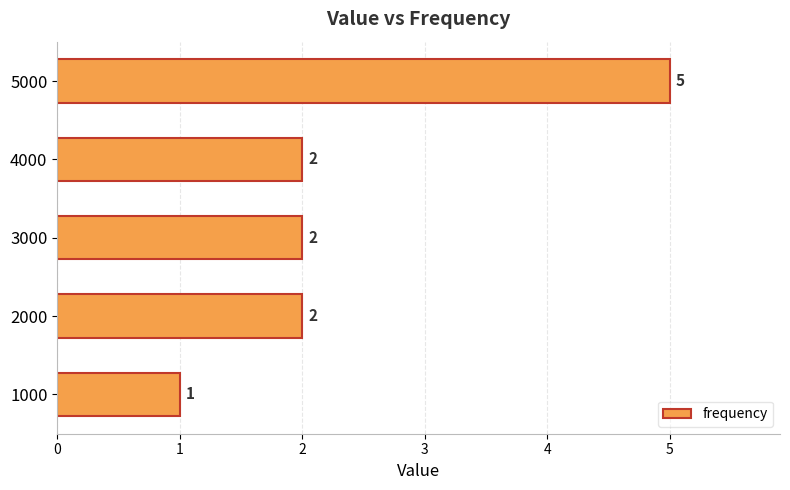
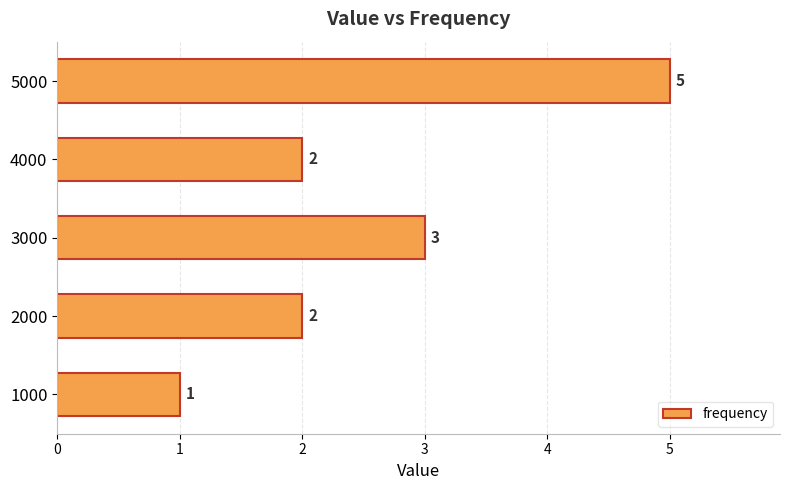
3000: 2 -> 3
